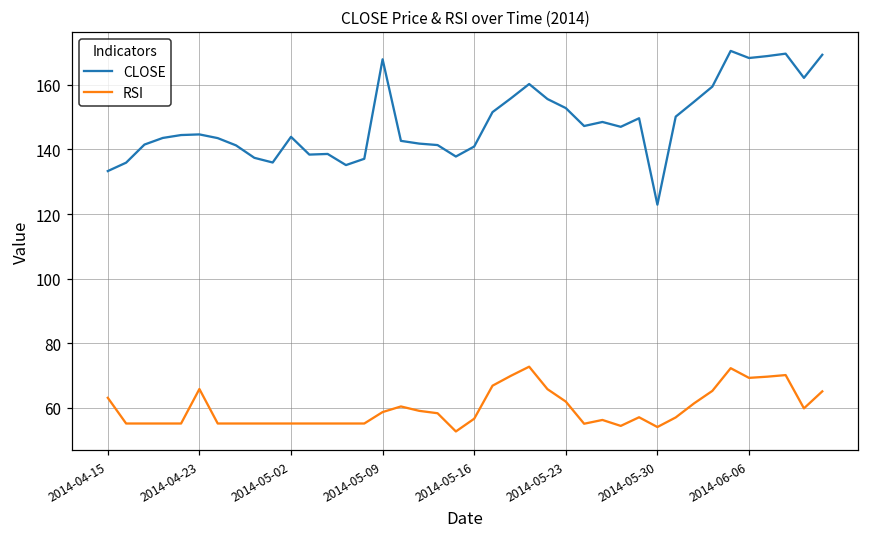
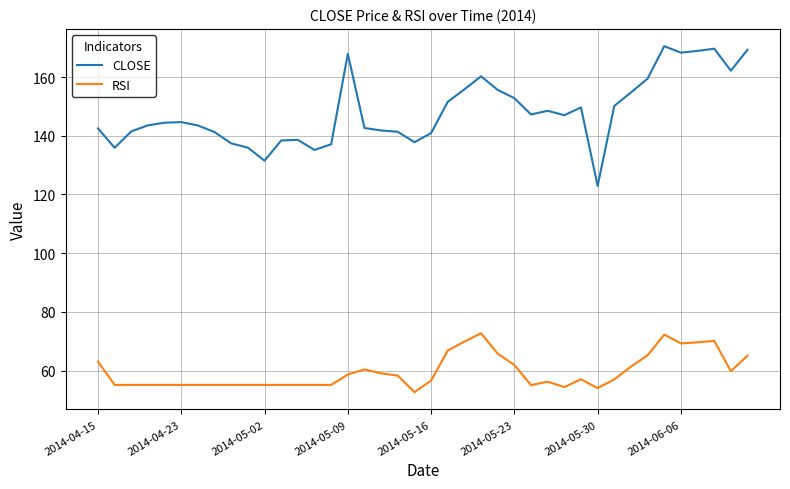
CLOSE, 2014-04-15: 133 -> 143
RSI, 2014-04-23: 66 -> 55
CLOSE, 2014-05-02: 144 -> 132
